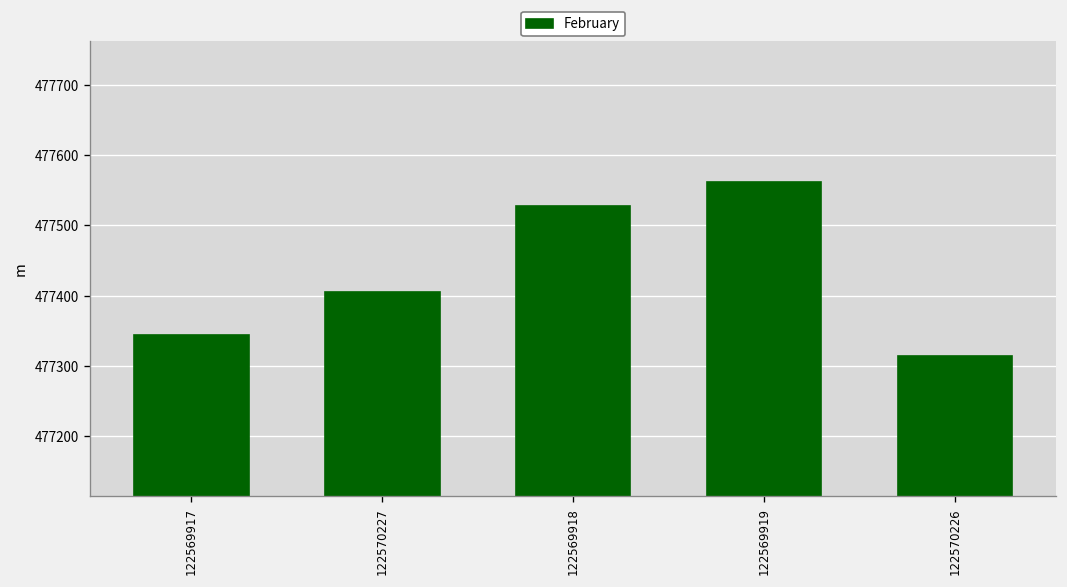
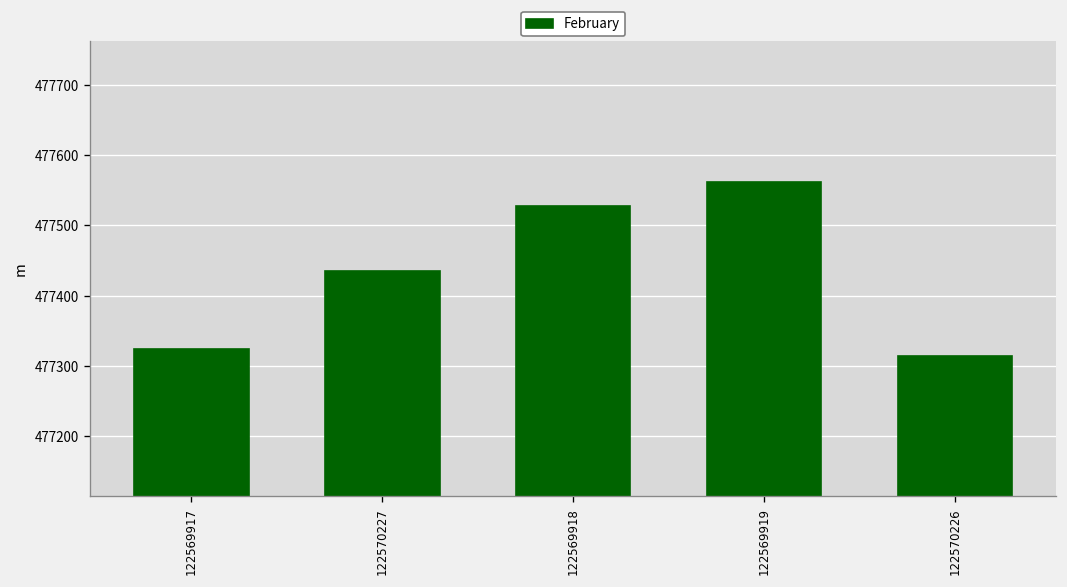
122569917: 477340 -> 477320
122570227: 477410 -> 477440
